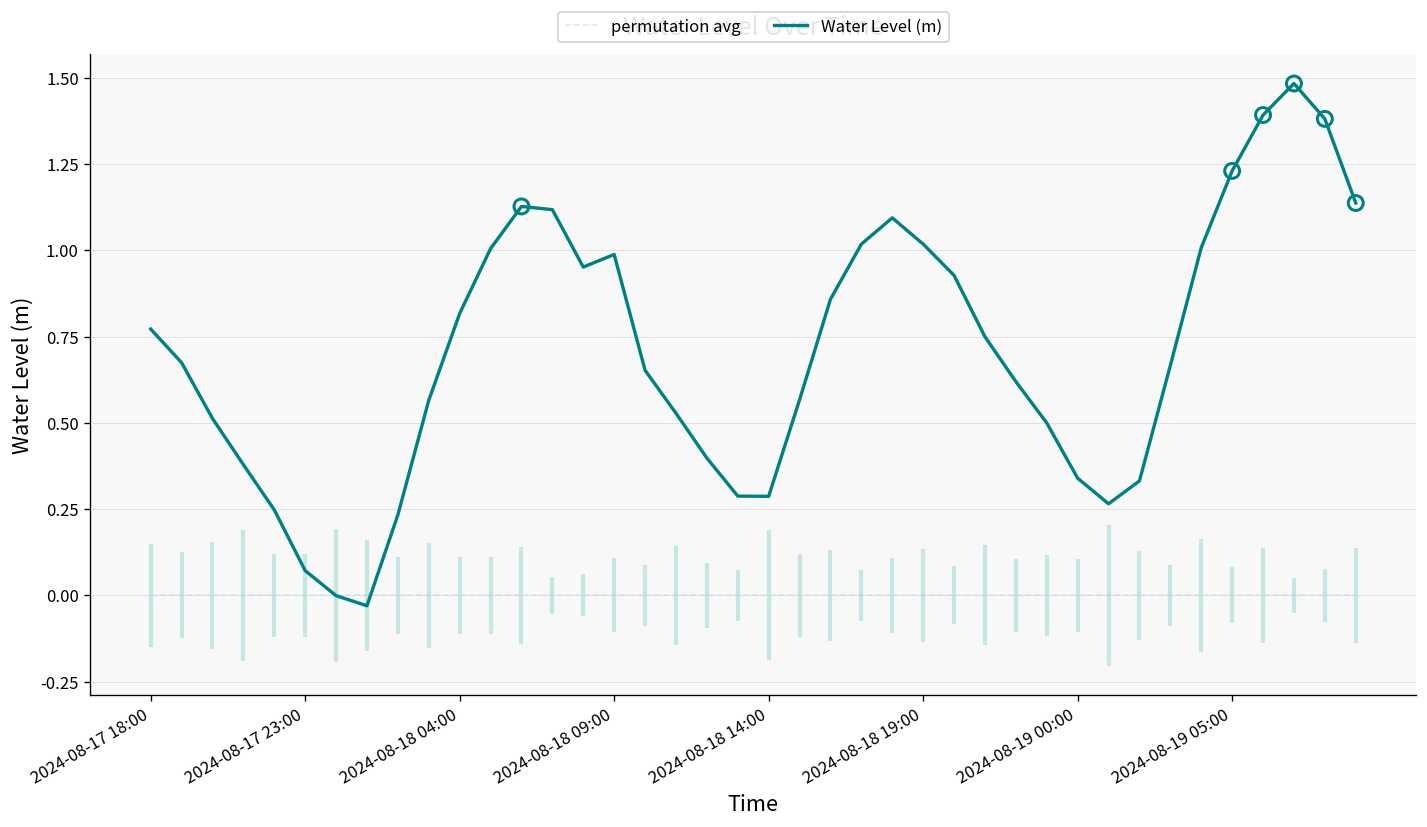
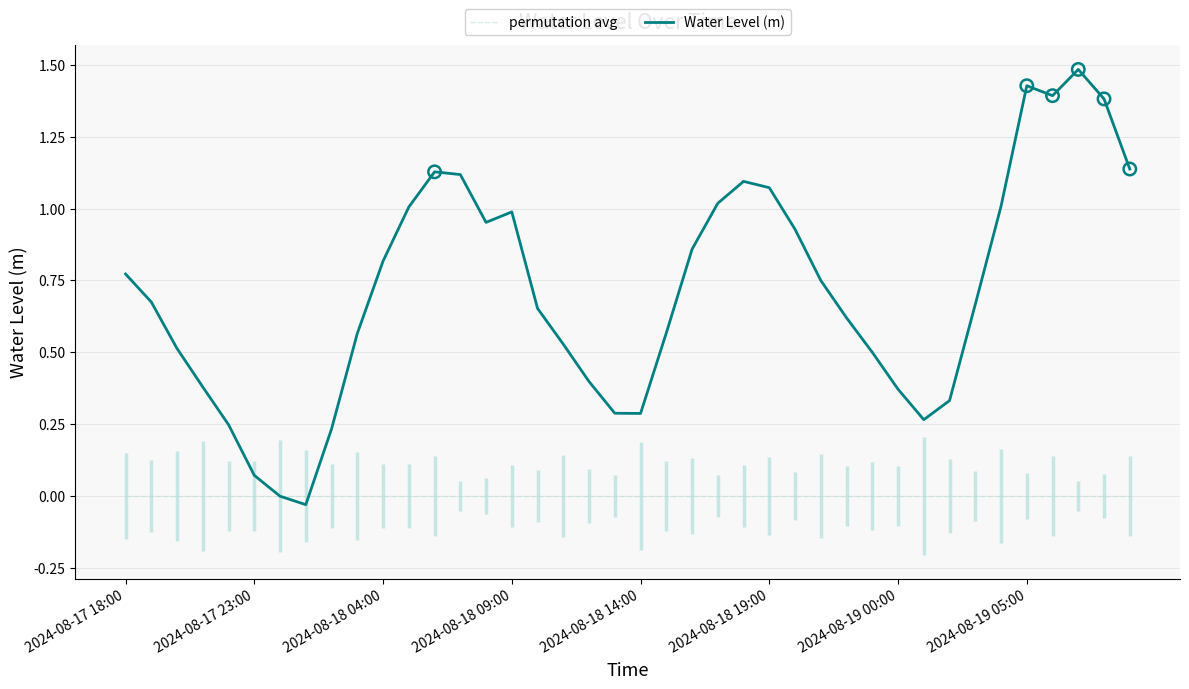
Water Level (m), 2024-08-18 19:00: 1.02 -> 1.07
Water Level (m), 2024-08-19 00:00: 0.34 -> 0.37
Water Level (m), 2024-08-19 05:00: 1.23 -> 1.43
